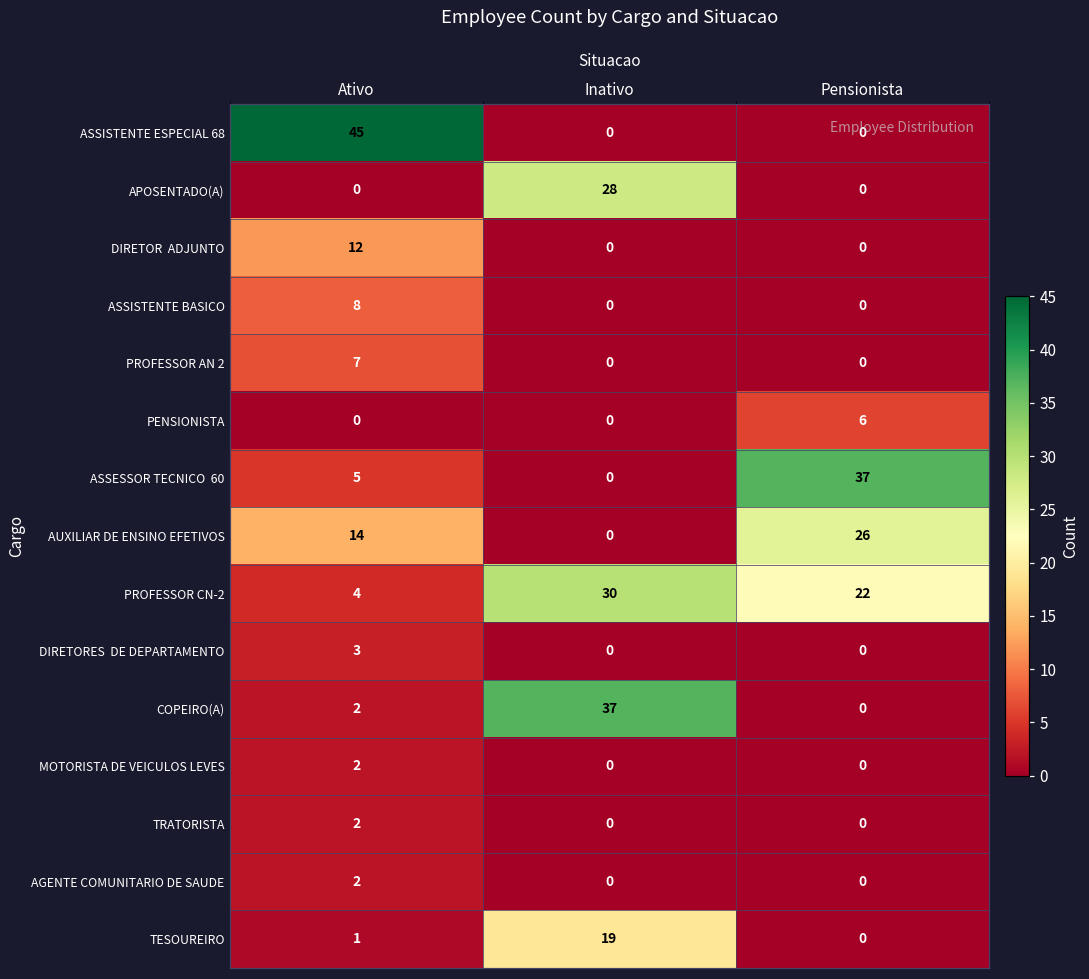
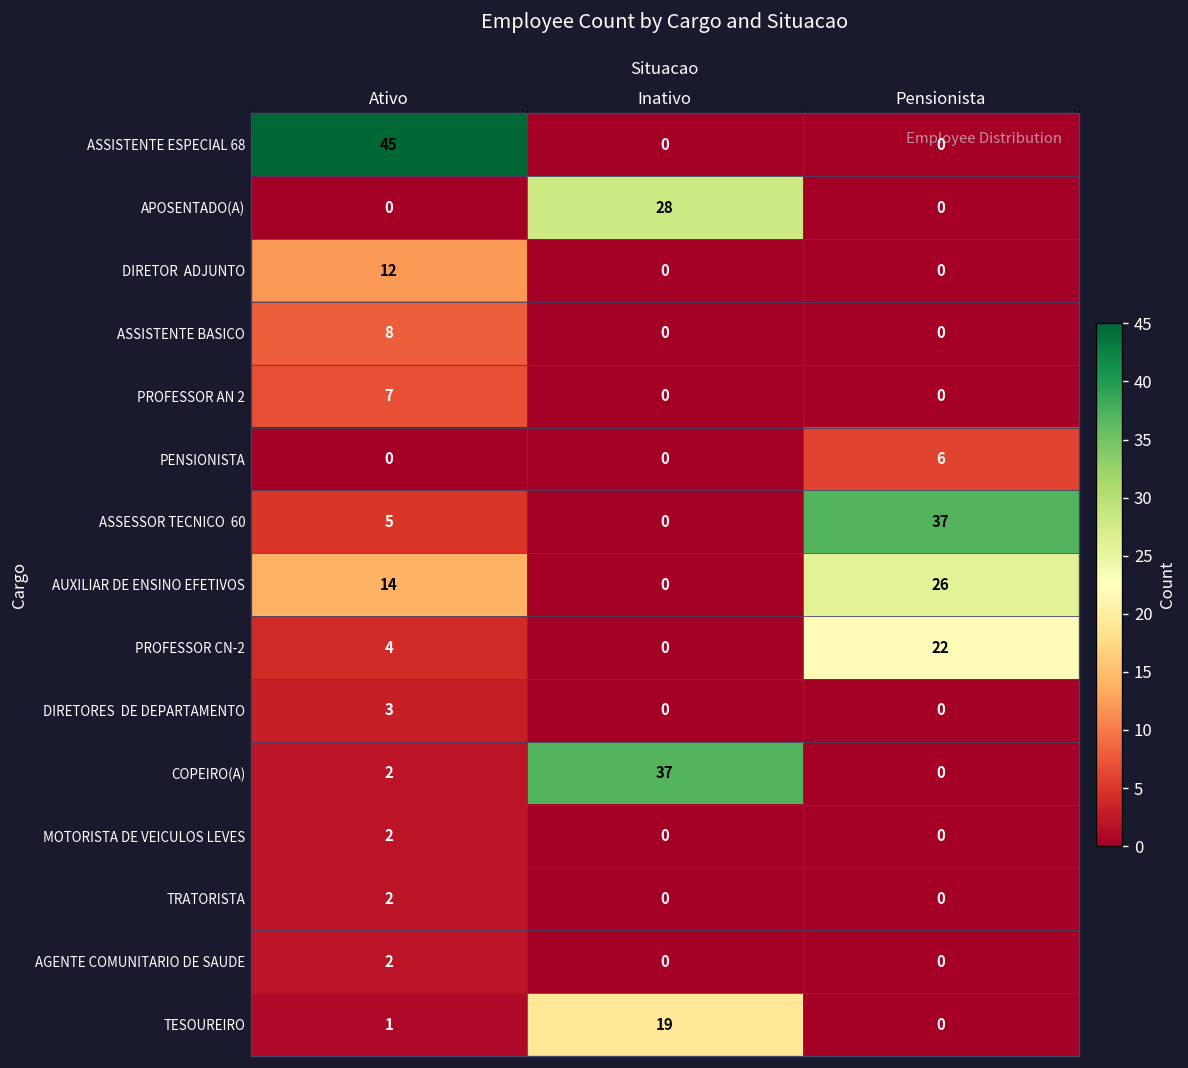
PROFESSOR CN-2, Inativo: 30 -> 0
